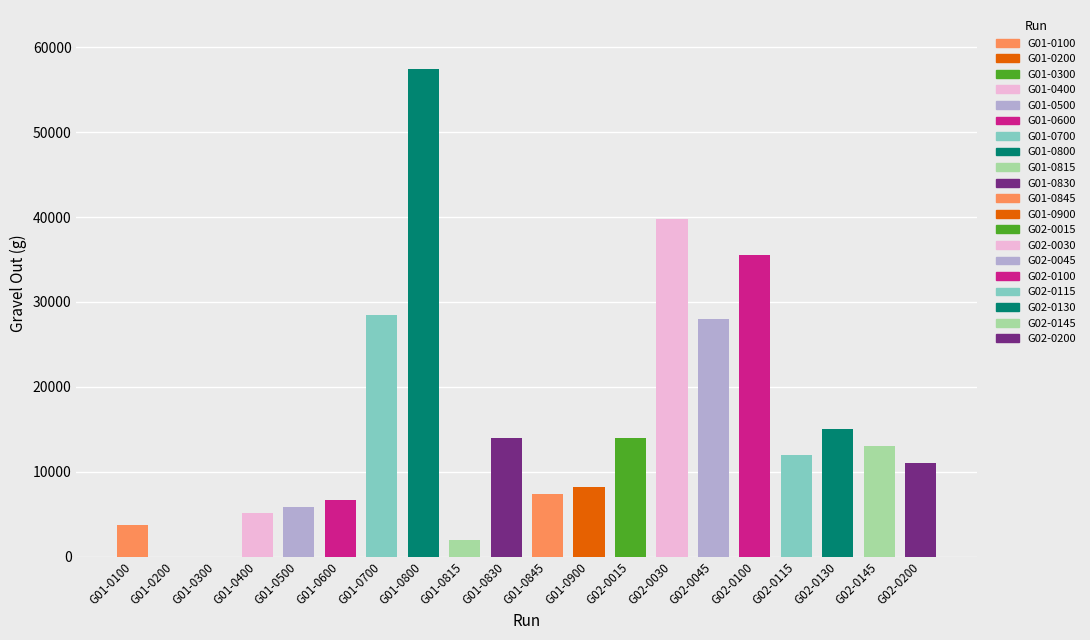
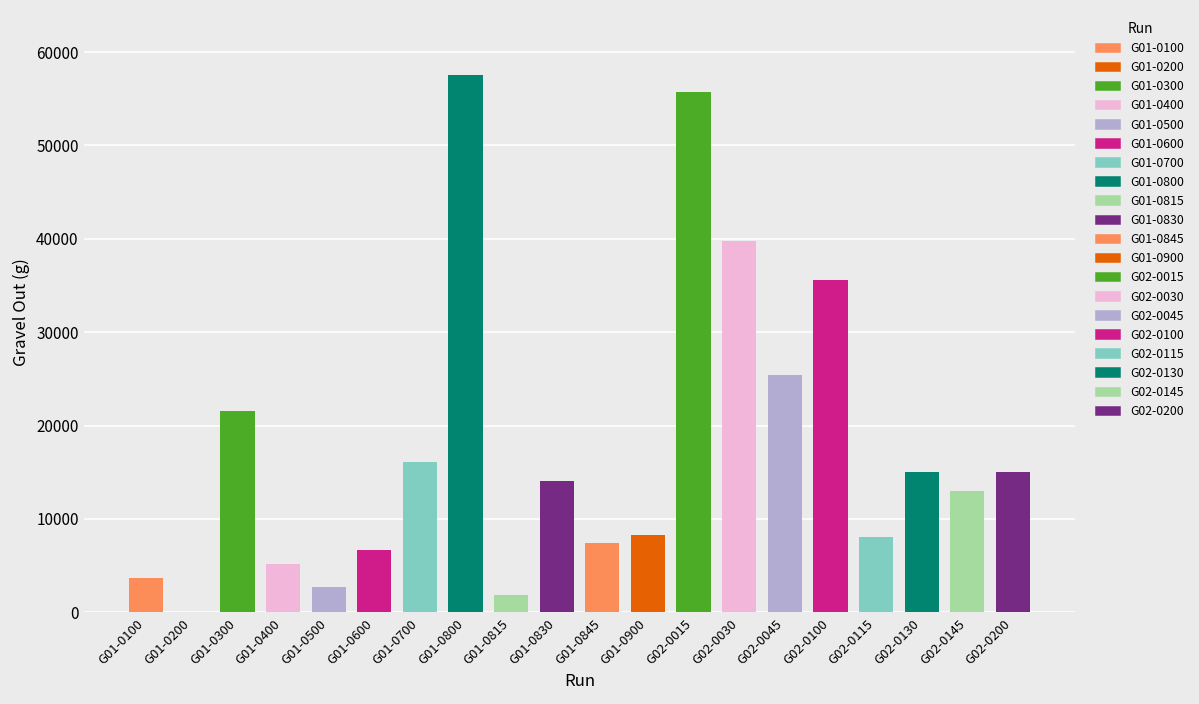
G01-0300: 0 -> 22000
G01-0500: 6000 -> 3000
G01-0700: 29000 -> 16000
G02-0015: 14000 -> 56000
G02-0045: 28000 -> 25000
G02-0115: 12000 -> 8000
G02-0200: 11000 -> 15000
